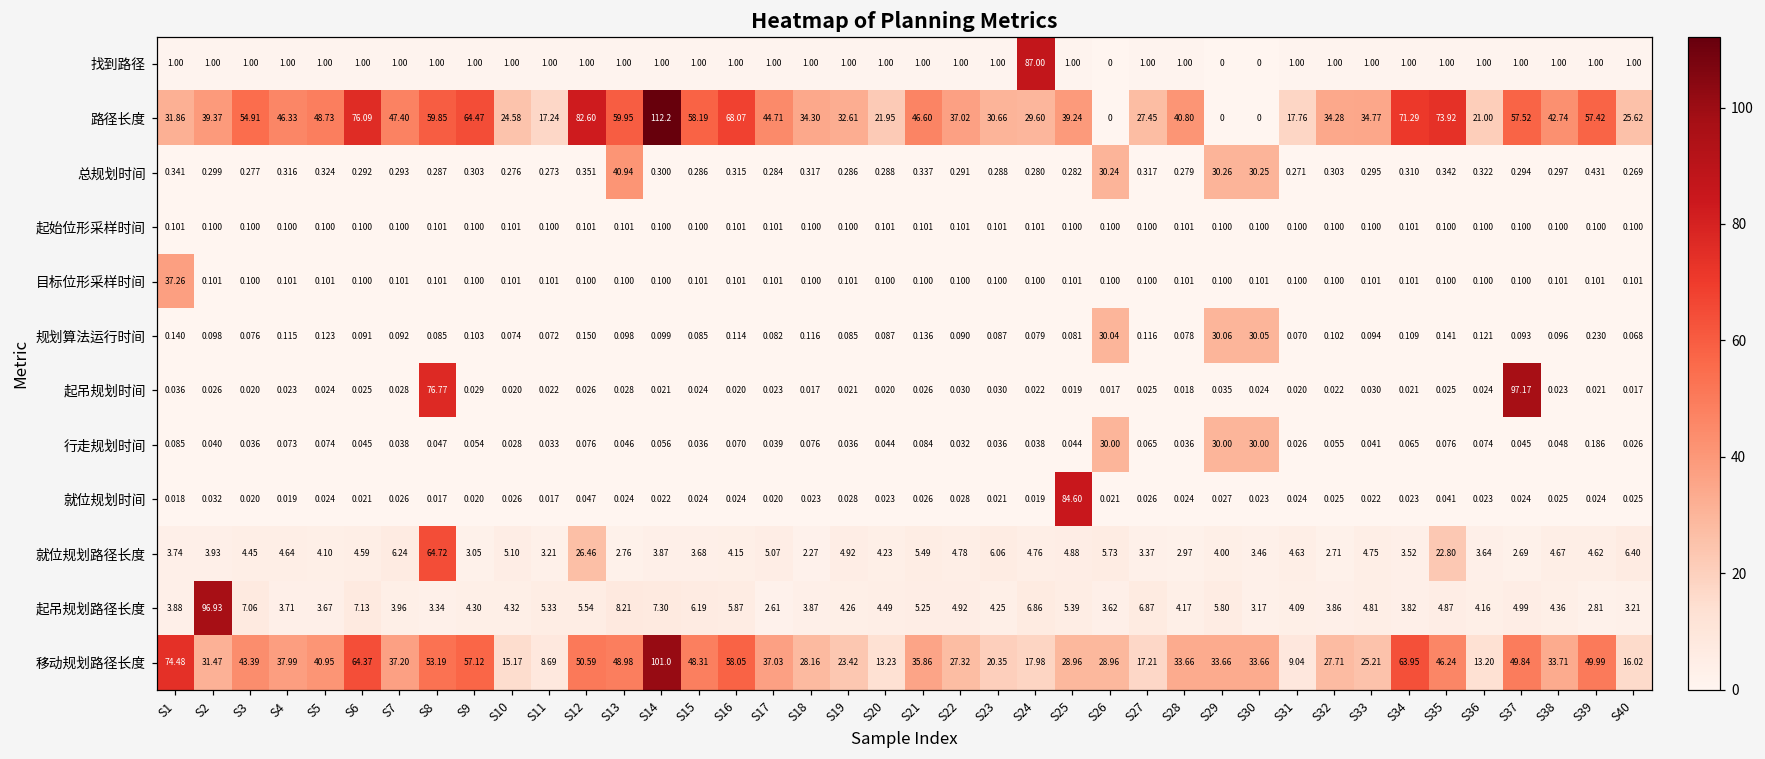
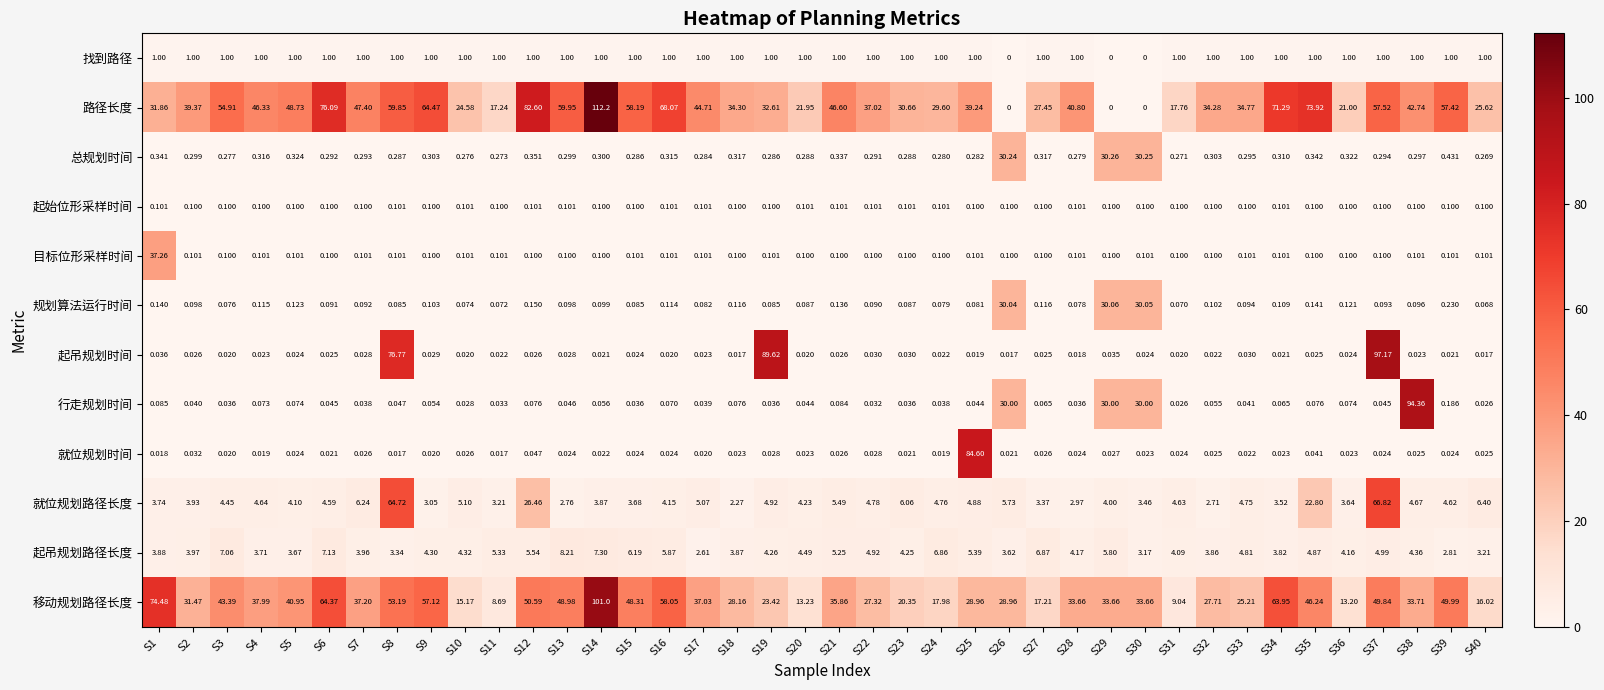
找到路径, S24: 87.00 -> 1.00
总规划时间, S13: 40.94 -> 0.299
起吊规划时间, S19: 0.021 -> 89.62
行走规划时间, S38: 0.048 -> 94.36
就位规划路径长度, S37: 2.69 -> 66.82
起吊规划路径长度, S2: 96.93 -> 3.97
